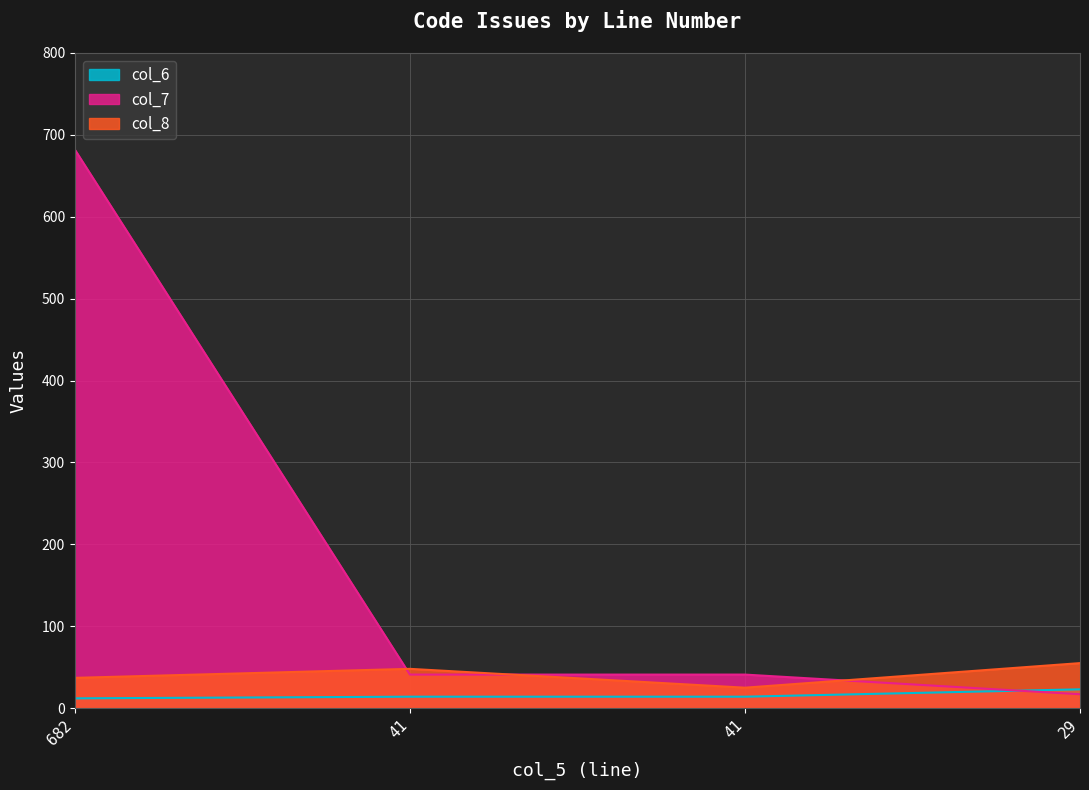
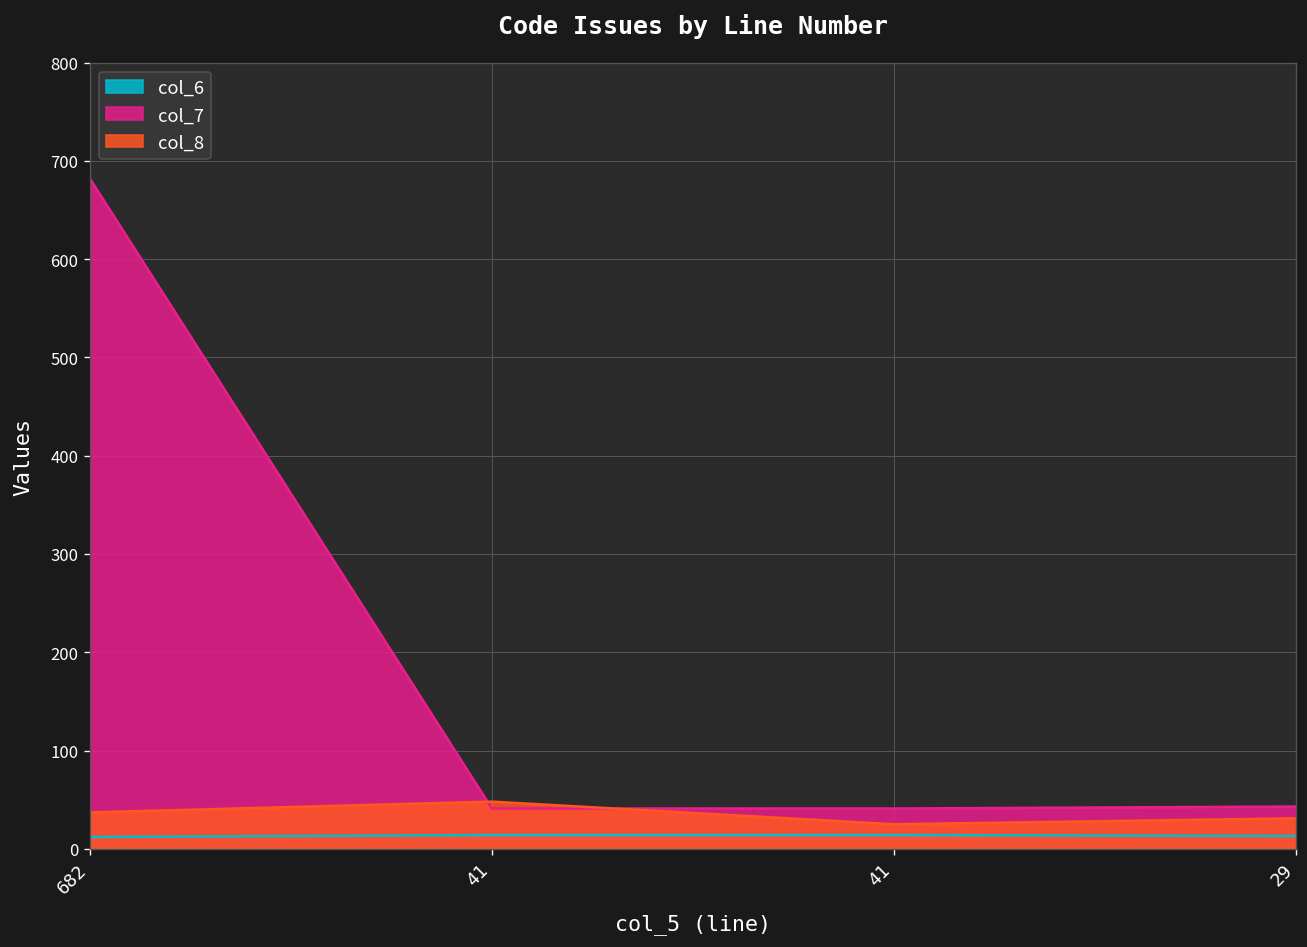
col_6, 29: 20 -> 10
col_7, 29: 20 -> 40
col_8, 29: 60 -> 30
